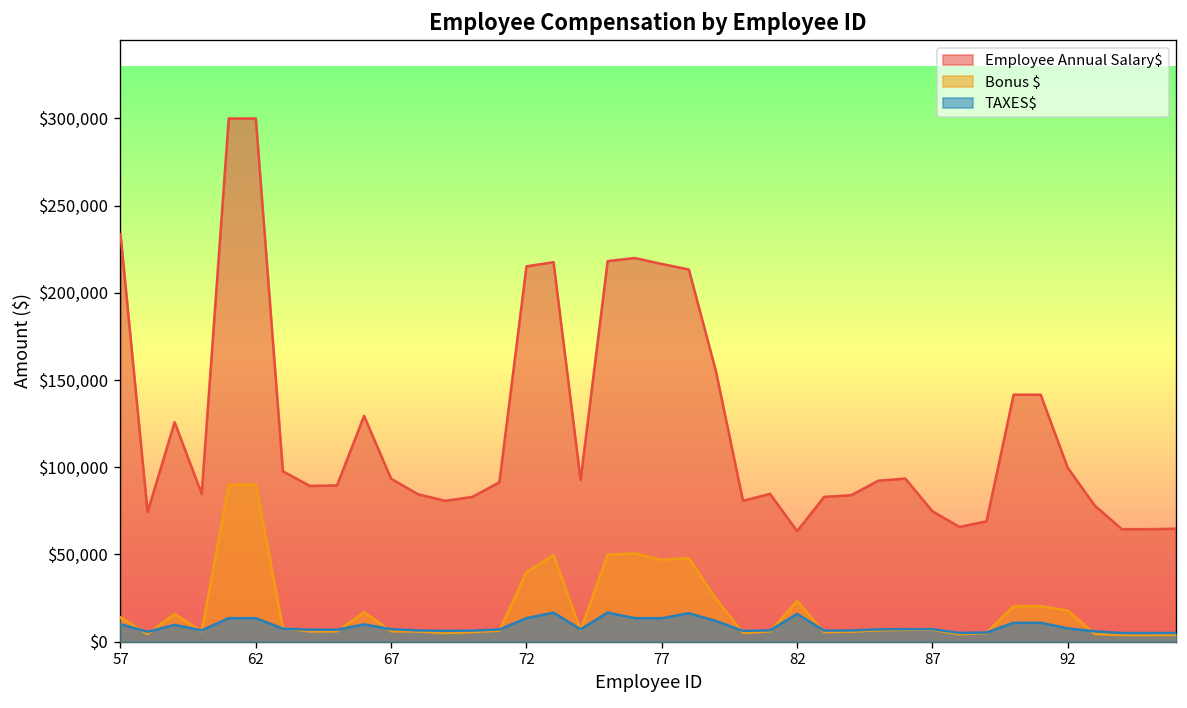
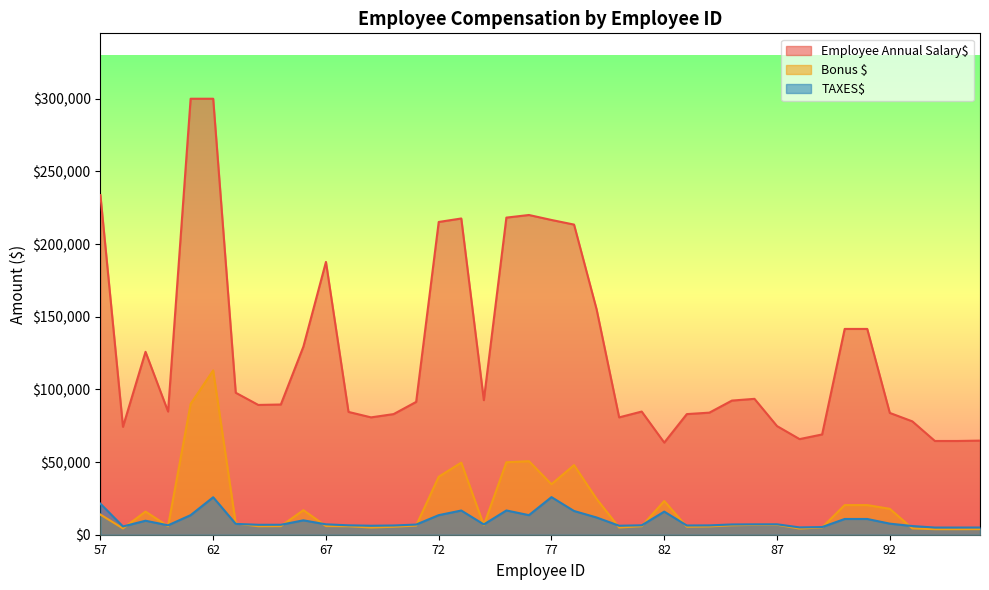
TAXES$, 57: $10,000 -> $21,000
Bonus $, 62: $90,000 -> $113,000
TAXES$, 62: $13,000 -> $26,000
Employee Annual Salary$, 67: $93,000 -> $188,000
Bonus $, 77: $47,000 -> $35,000
TAXES$, 77: $13,000 -> $26,000
Employee Annual Salary$, 92: $100,000 -> $84,000
